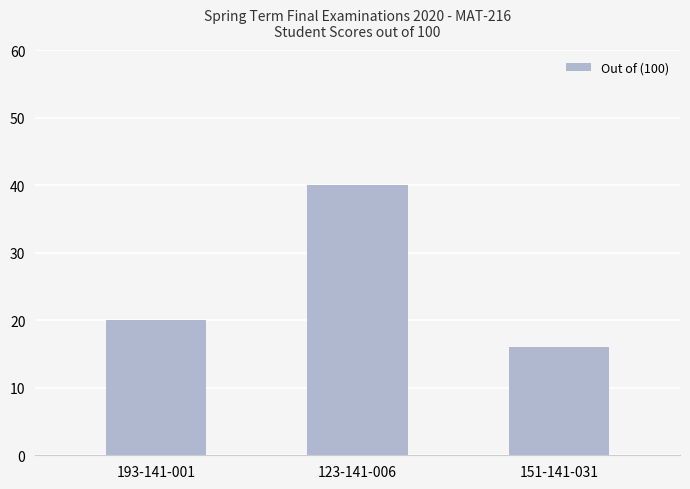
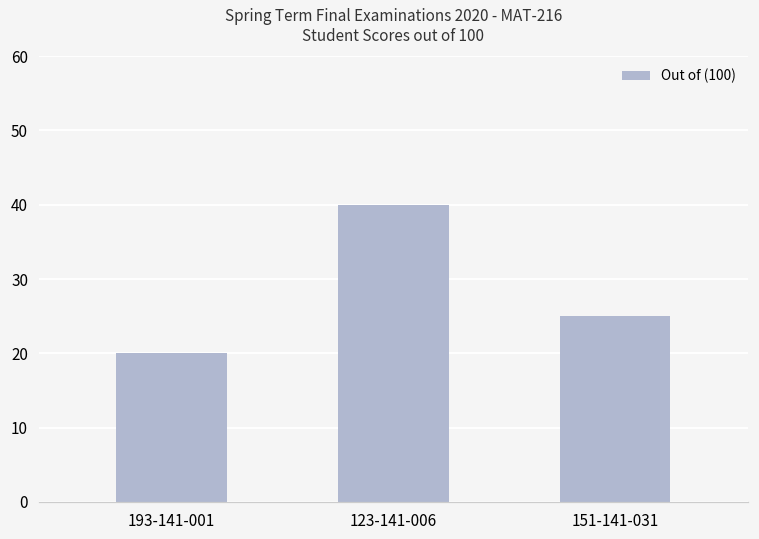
151-141-031: 16 -> 25
